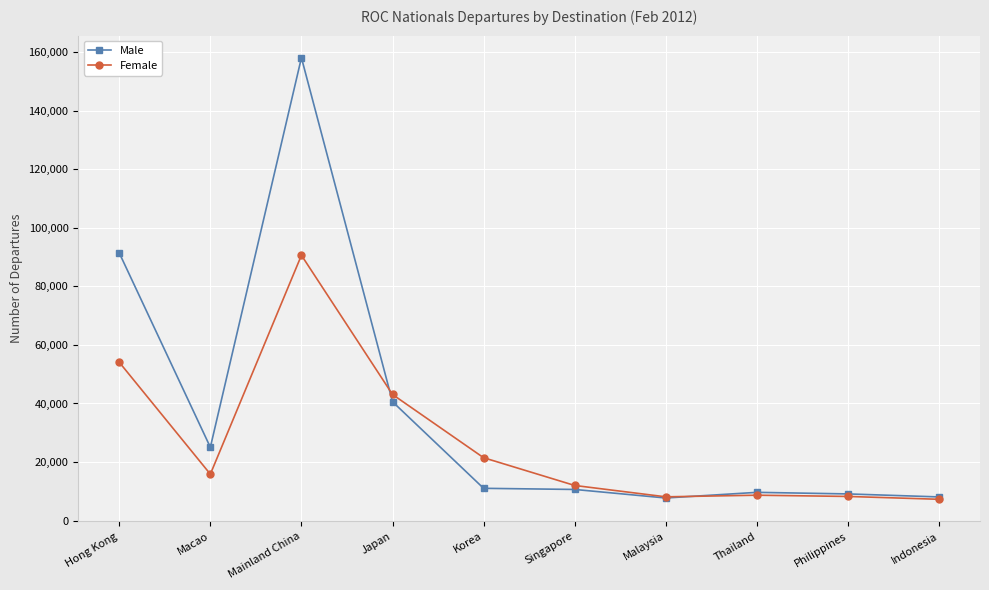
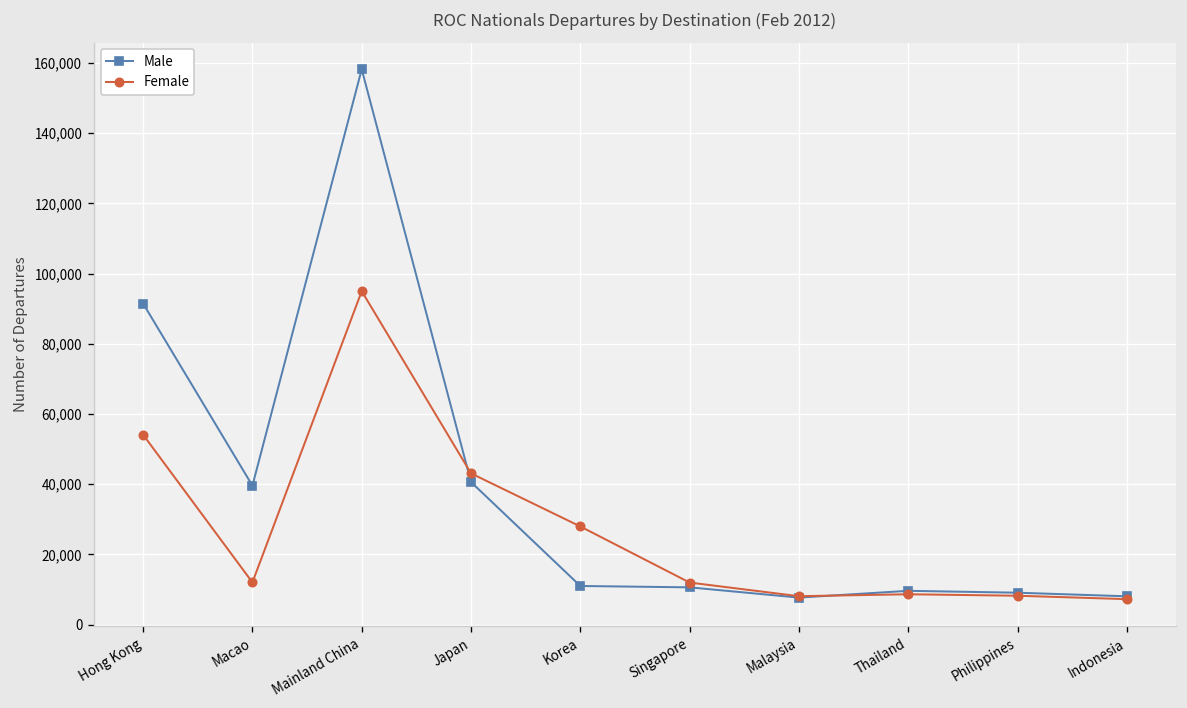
Male, Macao: 25,000 -> 40,000
Female, Macao: 16,000 -> 12,000
Female, Mainland China: 91,000 -> 95,000
Female, Korea: 21,000 -> 28,000
